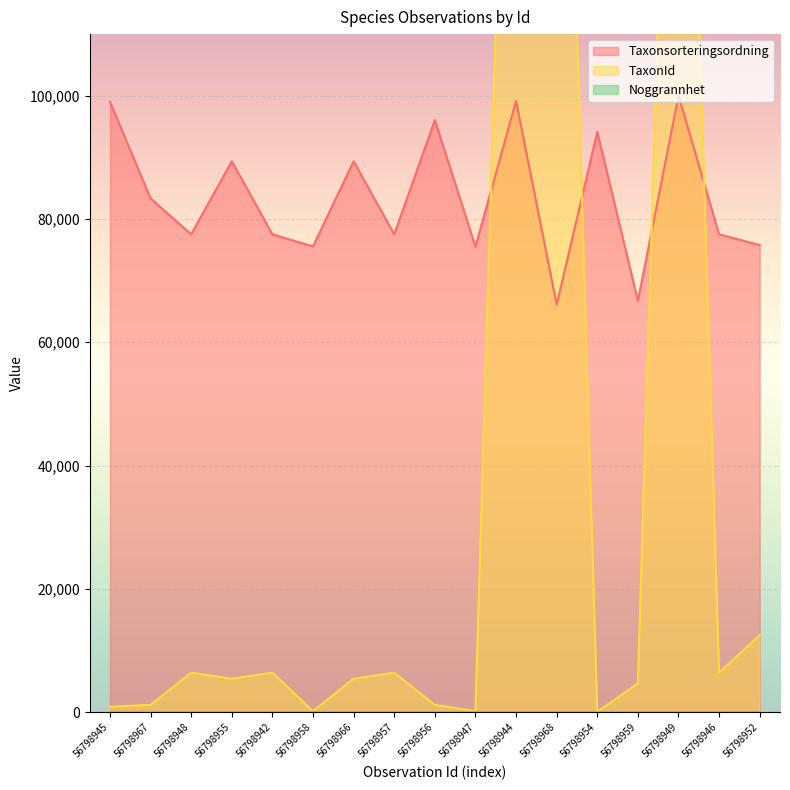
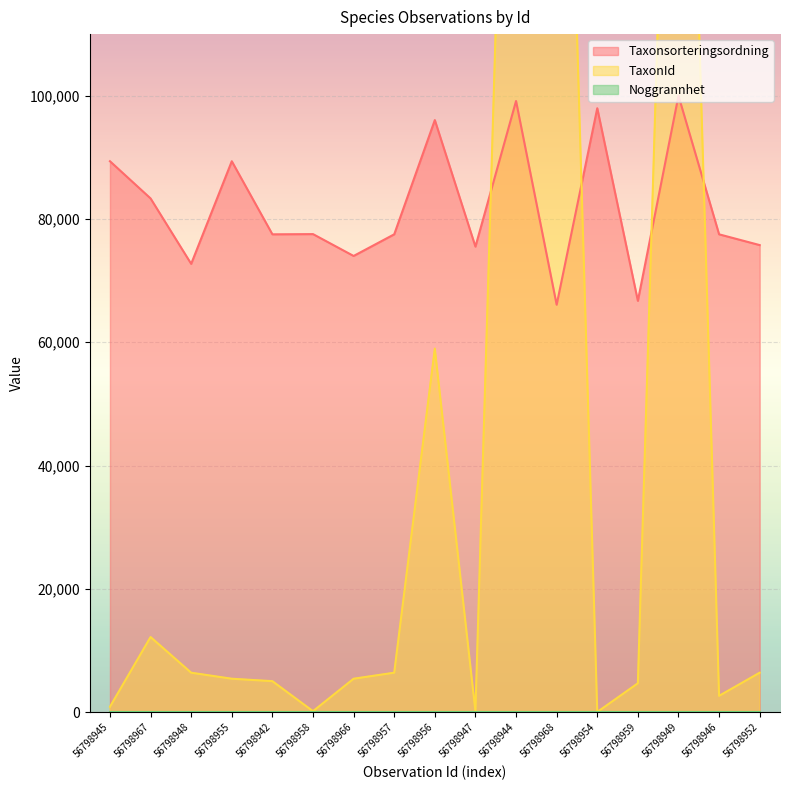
Taxonsorteringsordning, 56798945: 99,000 -> 89,000
TaxonId, 56798967: 1,000 -> 12,000
Taxonsorteringsordning, 56798948: 78,000 -> 73,000
TaxonId, 56798942: 6,000 -> 5,000
Taxonsorteringsordning, 56798958: 76,000 -> 78,000
Taxonsorteringsordning, 56798966: 89,000 -> 74,000
TaxonId, 56798956: 1,000 -> 59,000
Taxonsorteringsordning, 56798954: 94,000 -> 98,000
TaxonId, 56798946: 6,000 -> 3,000
TaxonId, 56798952: 13,000 -> 6,000
